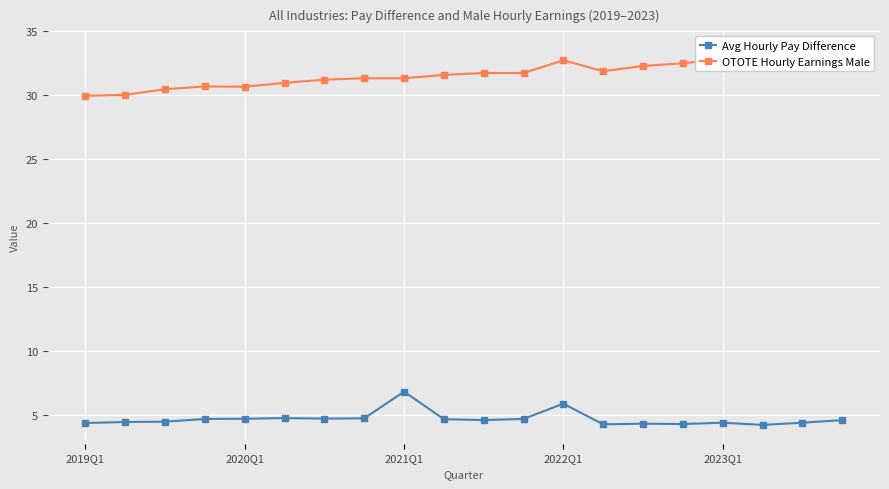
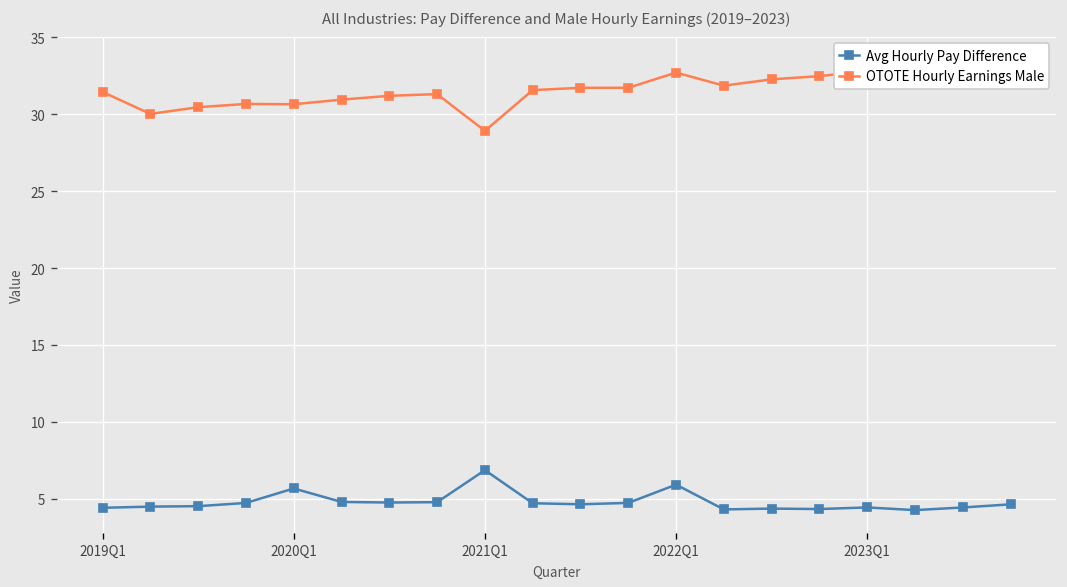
OTOTE Hourly Earnings Male, 2019Q1: 29.9 -> 31.5
Avg Hourly Pay Difference, 2020Q1: 4.7 -> 5.7
OTOTE Hourly Earnings Male, 2021Q1: 31.3 -> 28.9
